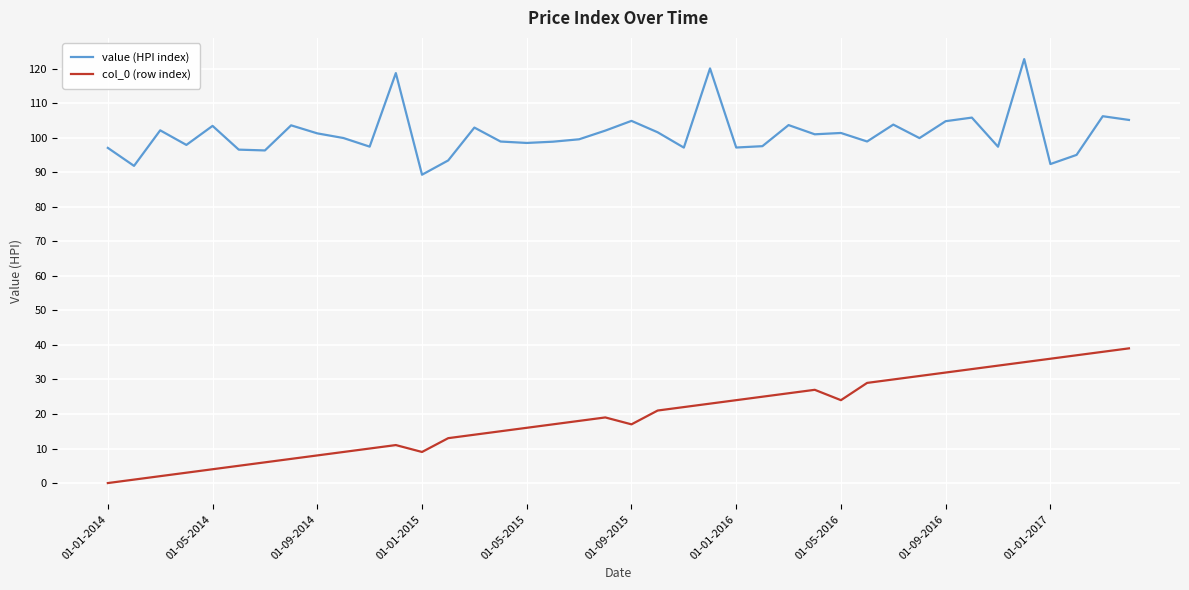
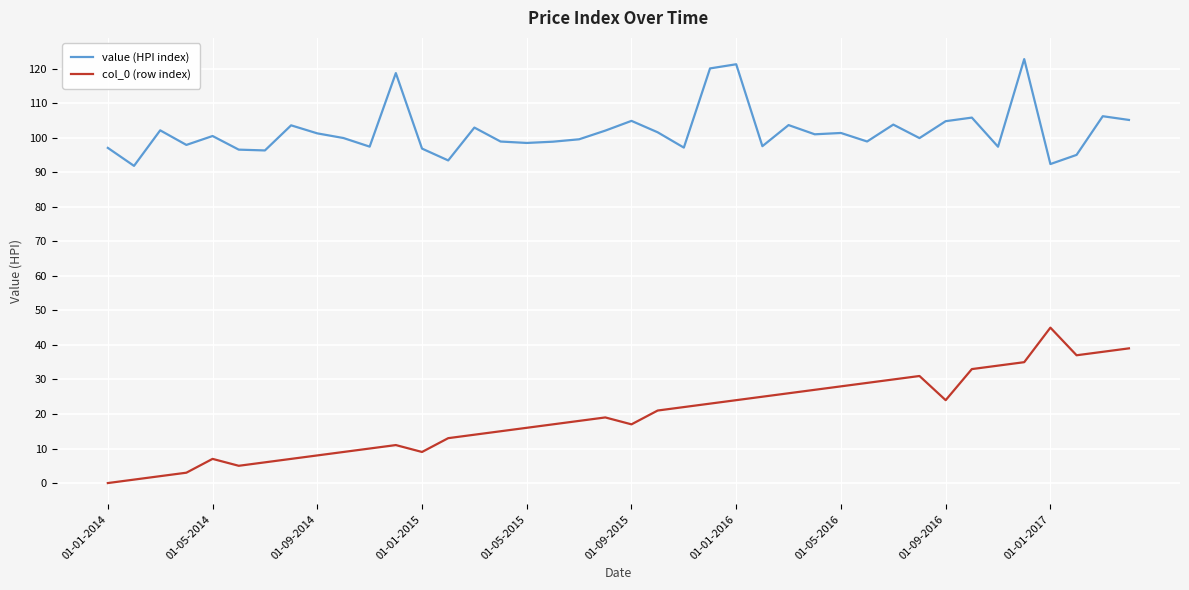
value (HPI index), 01-05-2014: 103 -> 100
col_0 (row index), 01-05-2014: 4 -> 7
value (HPI index), 01-01-2015: 89 -> 97
value (HPI index), 01-01-2016: 97 -> 121
col_0 (row index), 01-05-2016: 24 -> 28
col_0 (row index), 01-09-2016: 32 -> 24
col_0 (row index), 01-01-2017: 36 -> 45
